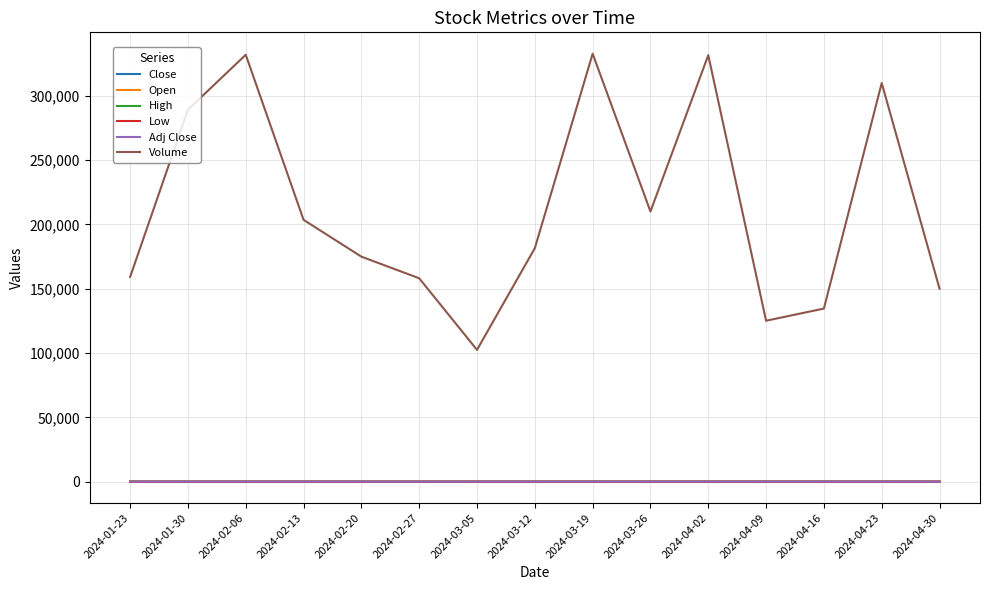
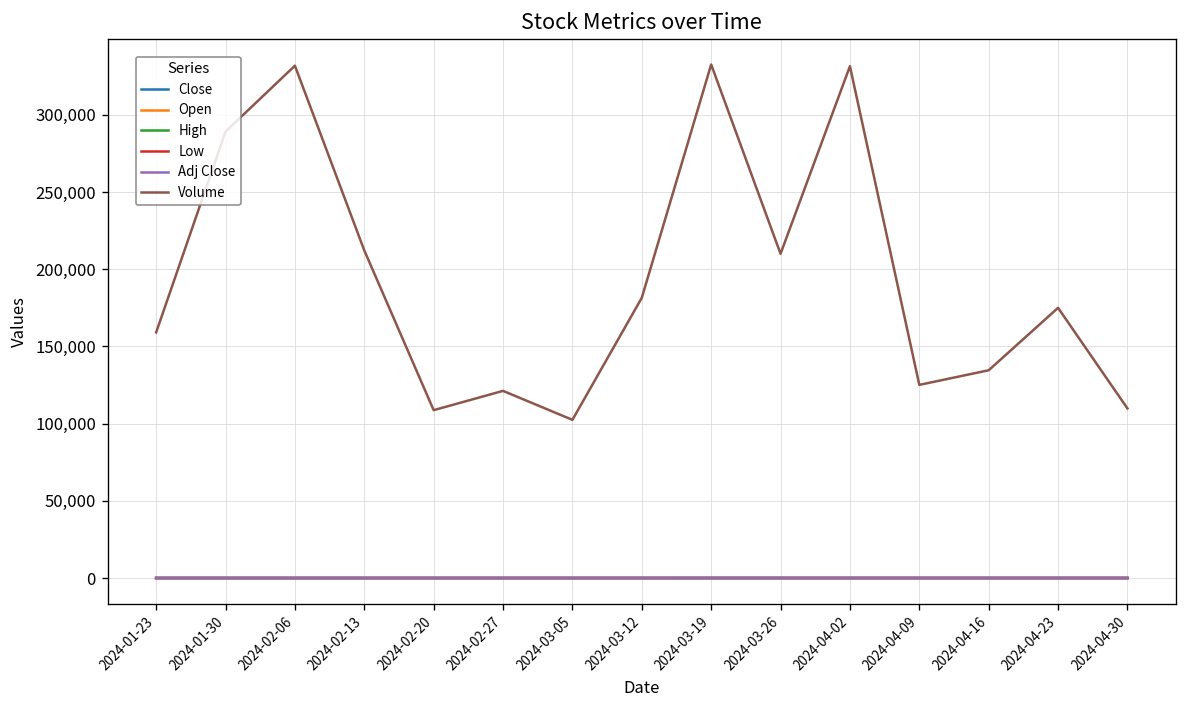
Volume, 2024-02-13: 204,000 -> 212,000
Volume, 2024-02-20: 175,000 -> 109,000
Volume, 2024-02-27: 158,000 -> 121,000
Volume, 2024-04-23: 310,000 -> 175,000
Volume, 2024-04-30: 150,000 -> 110,000
